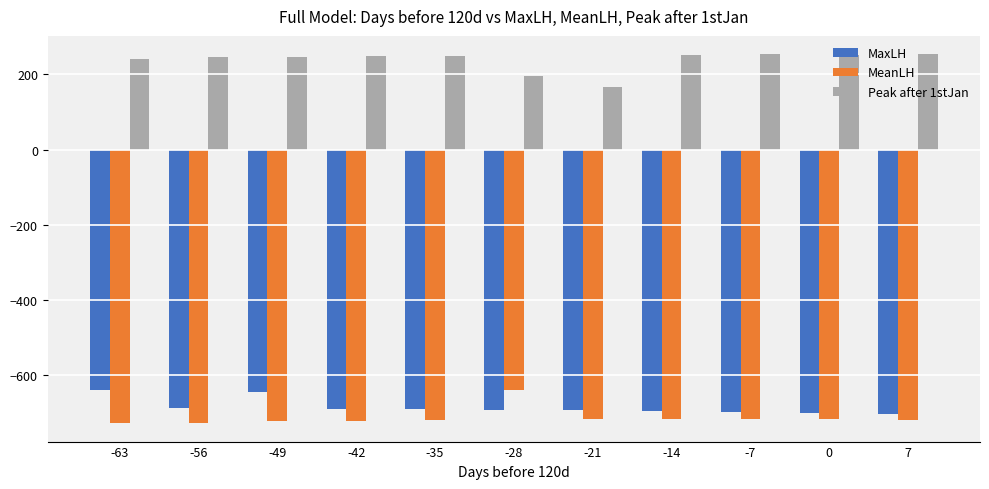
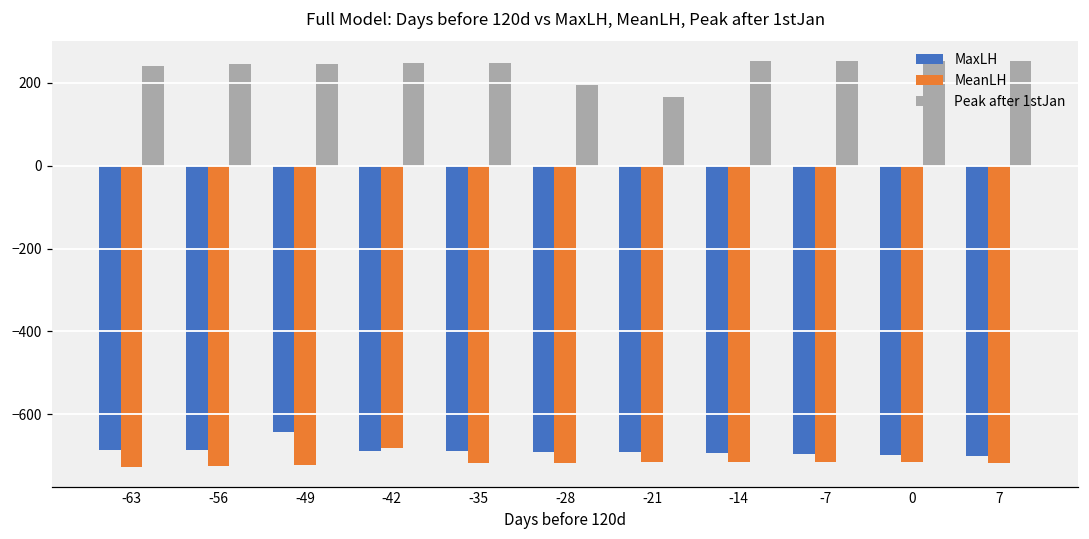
MaxLH, -63: -640 -> -690
MeanLH, -42: -720 -> -680
MeanLH, -28: -640 -> -720
